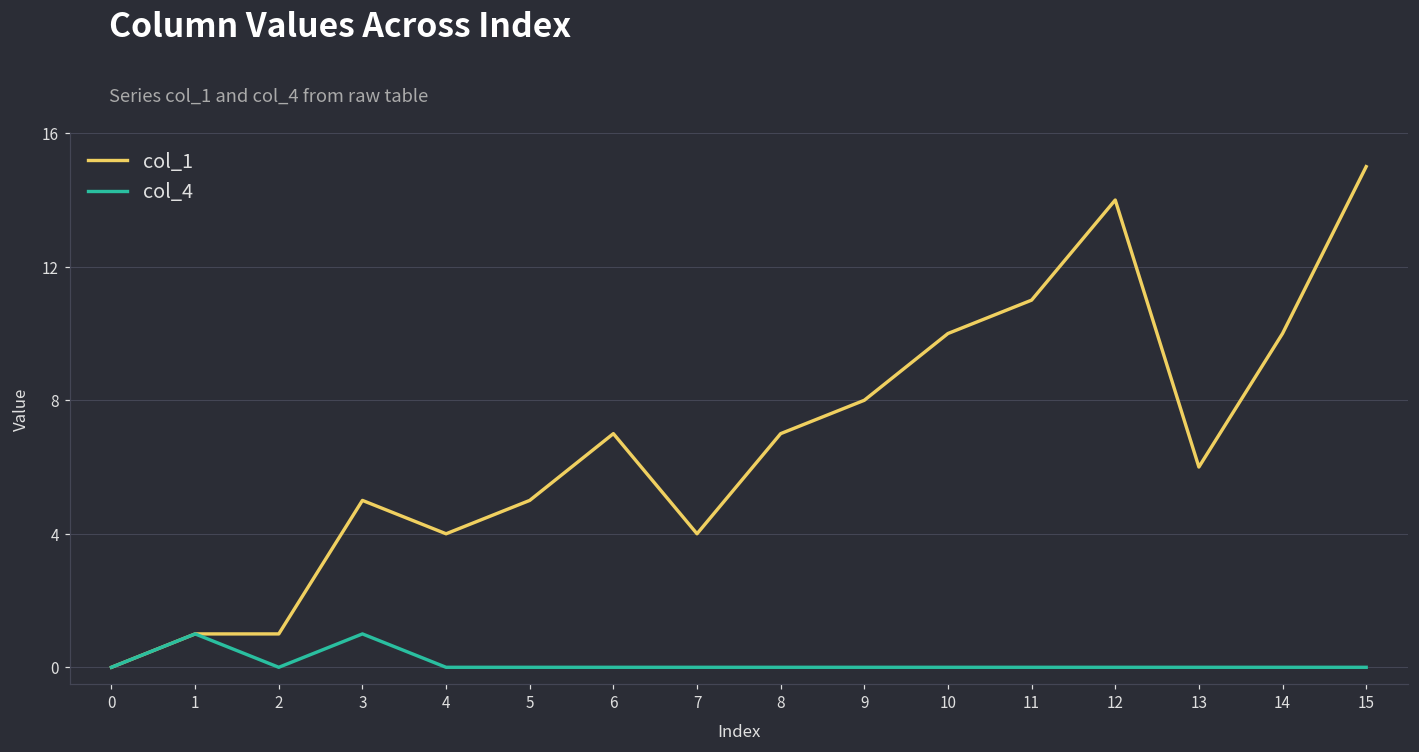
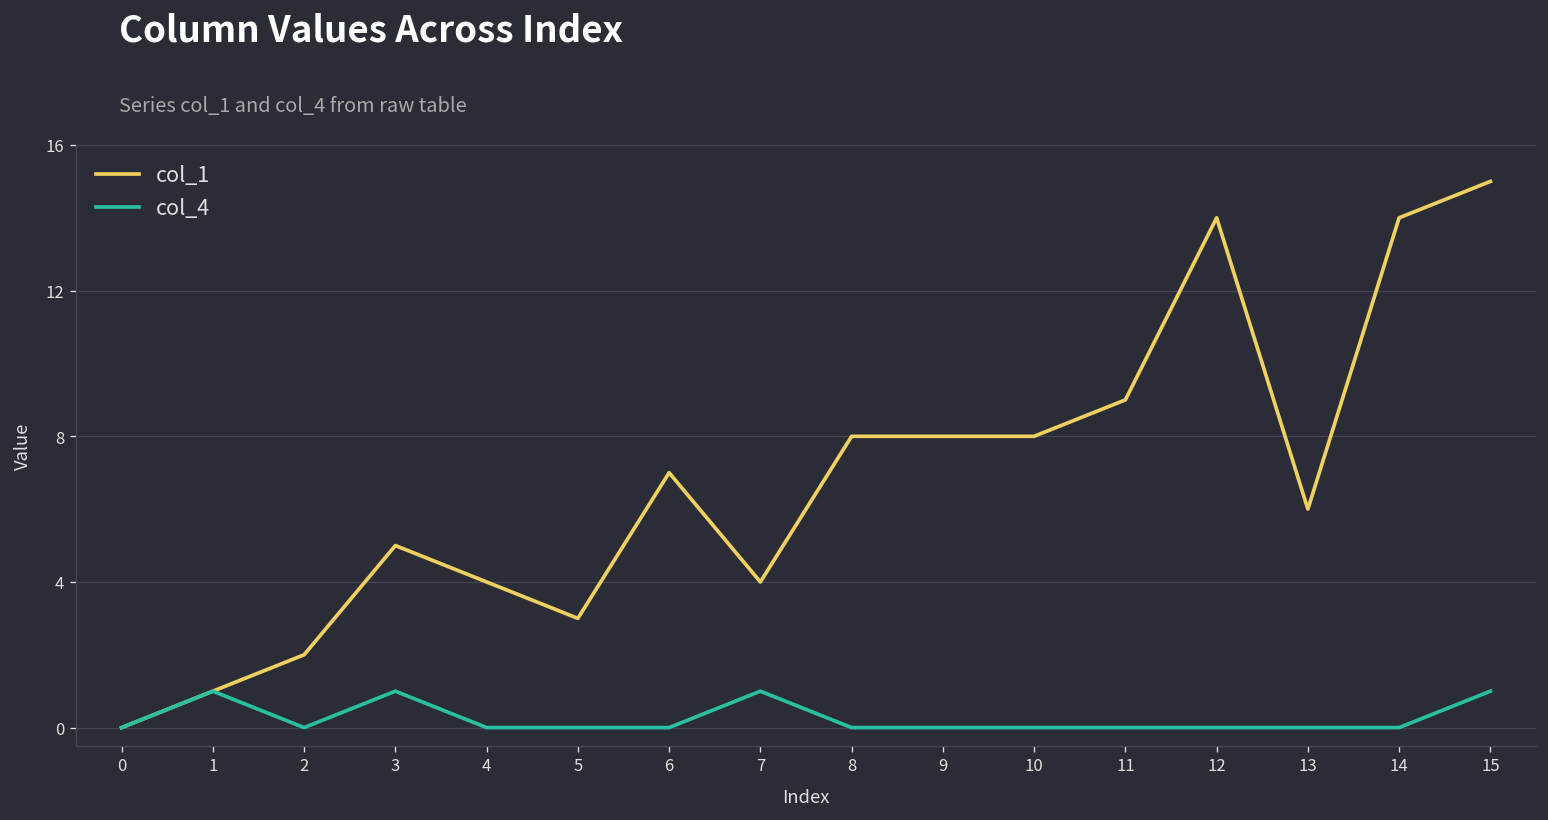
col_1, 2: 1 -> 2
col_1, 5: 5 -> 3
col_4, 7: 0 -> 1
col_1, 8: 7 -> 8
col_1, 10: 10 -> 8
col_1, 11: 11 -> 9
col_1, 14: 10 -> 14
col_4, 15: 0 -> 1
